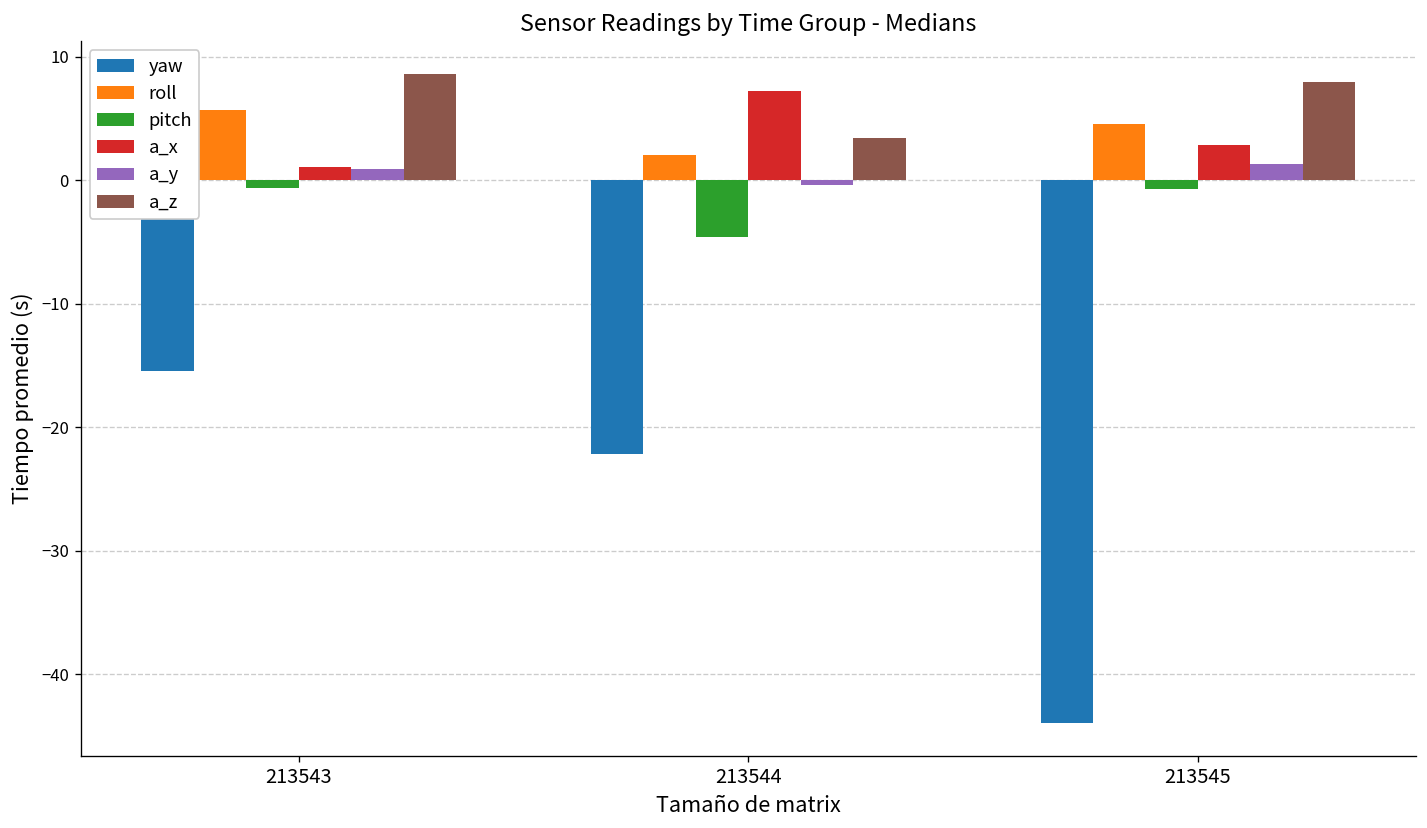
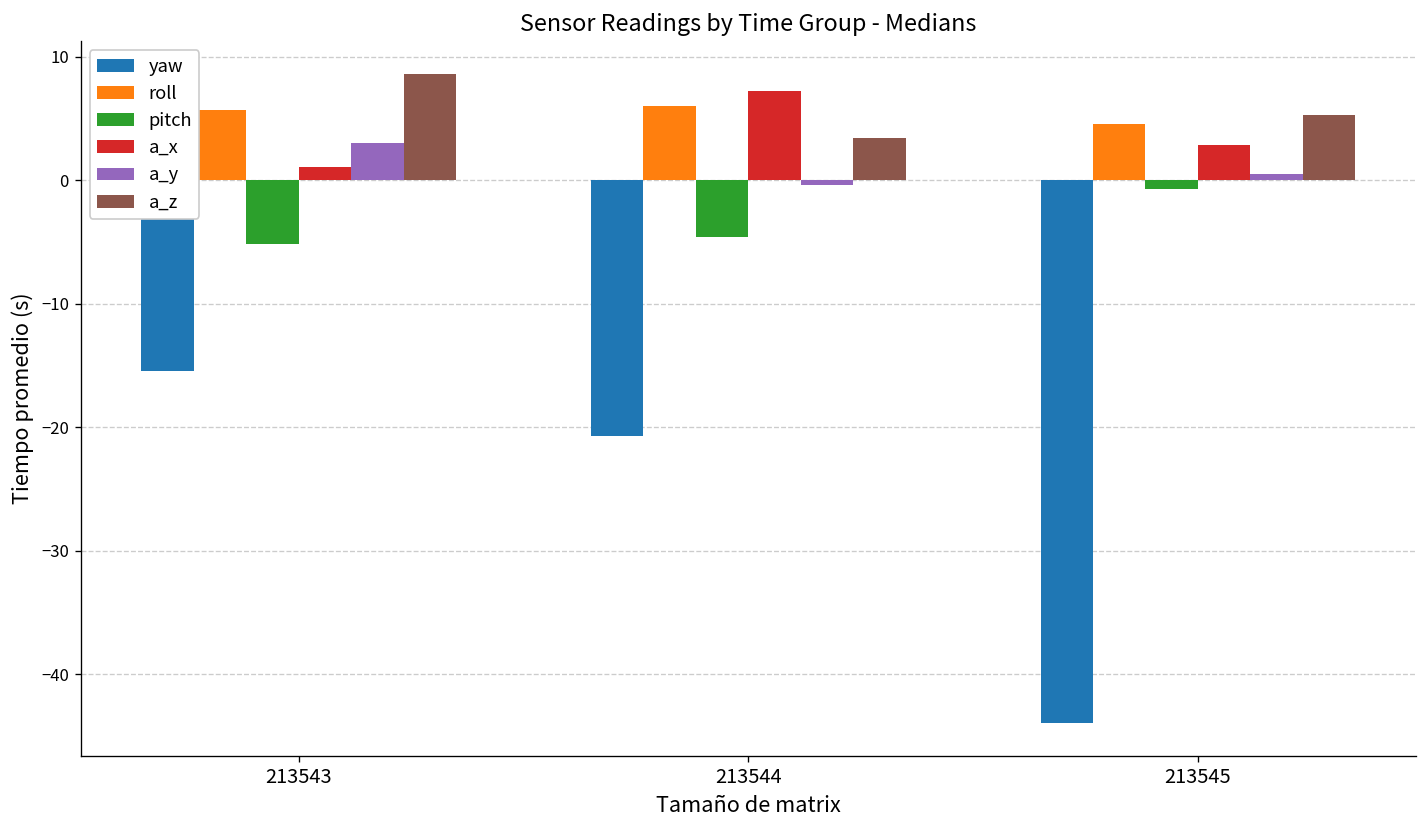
pitch, 213543: -0.6 -> -5.2
a_y, 213543: 0.9 -> 3.0
yaw, 213544: -22.1 -> -20.7
roll, 213544: 2.1 -> 6.0
a_y, 213545: 1.3 -> 0.5
a_z, 213545: 8.0 -> 5.3
